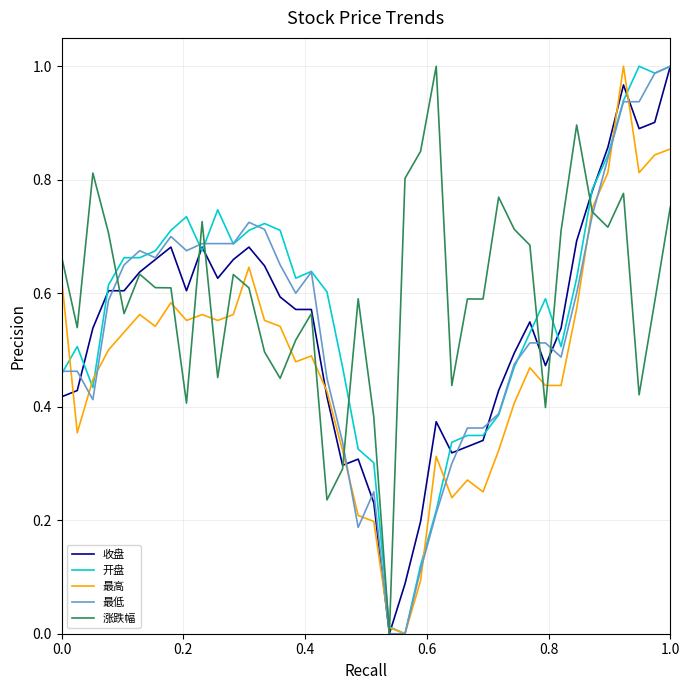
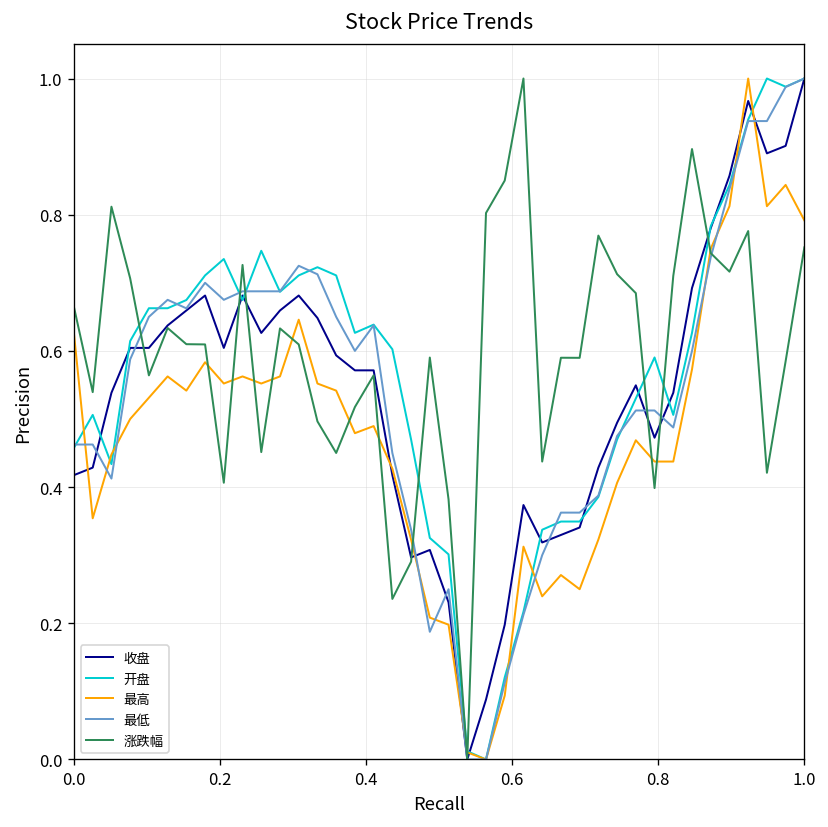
最高, 1.0: 0.85 -> 0.79
